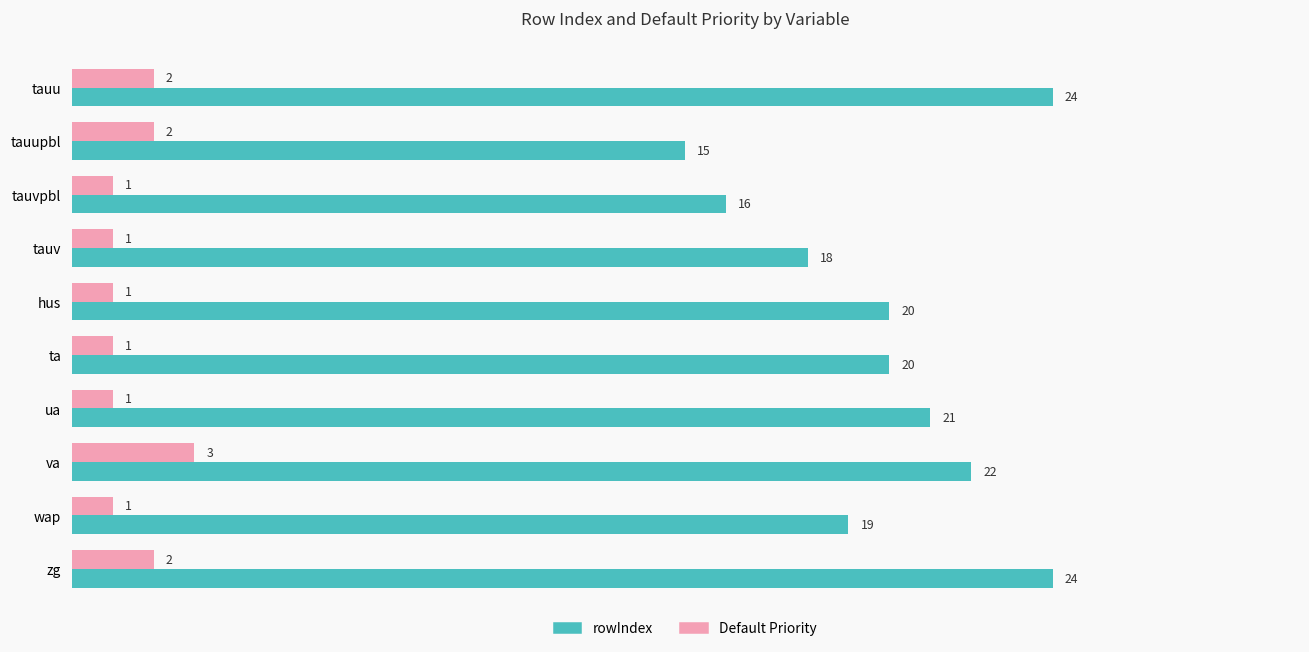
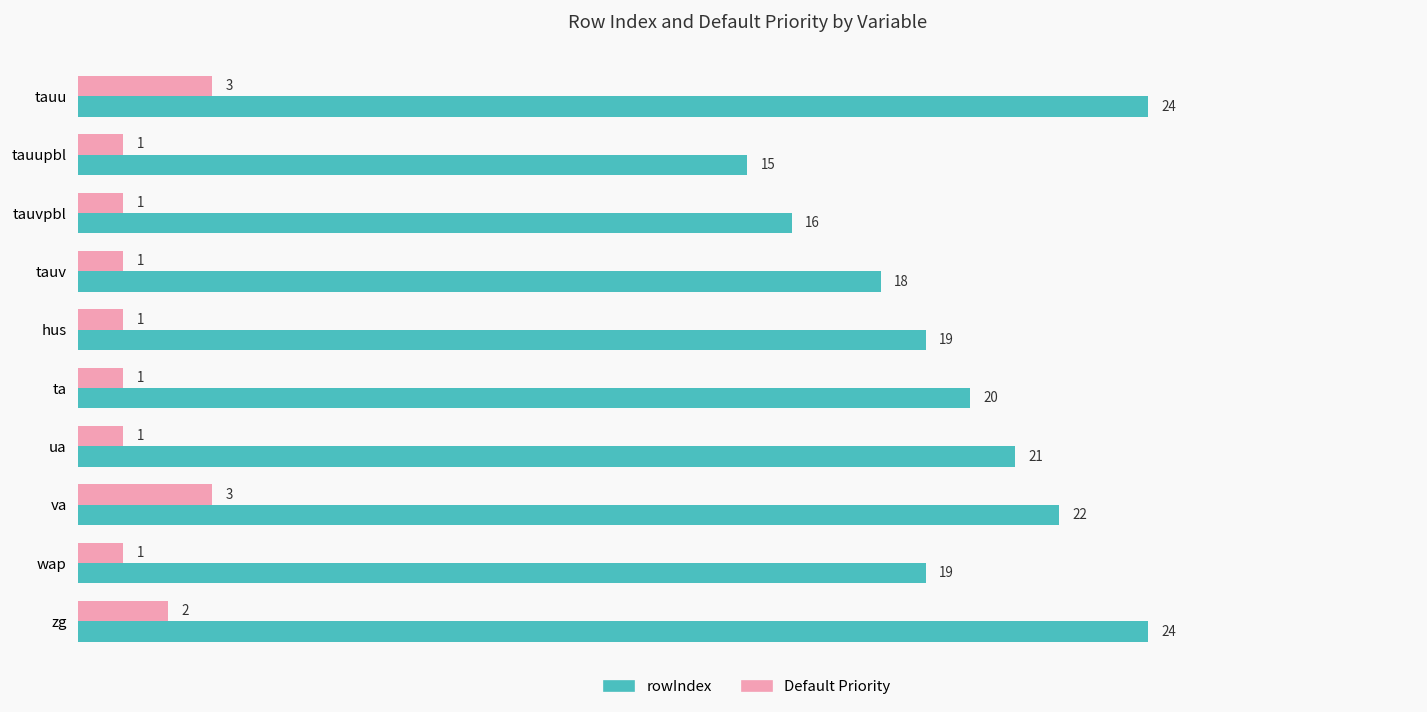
Default Priority, tauu: 2 -> 3
Default Priority, tauupbl: 2 -> 1
rowIndex, hus: 20 -> 19
